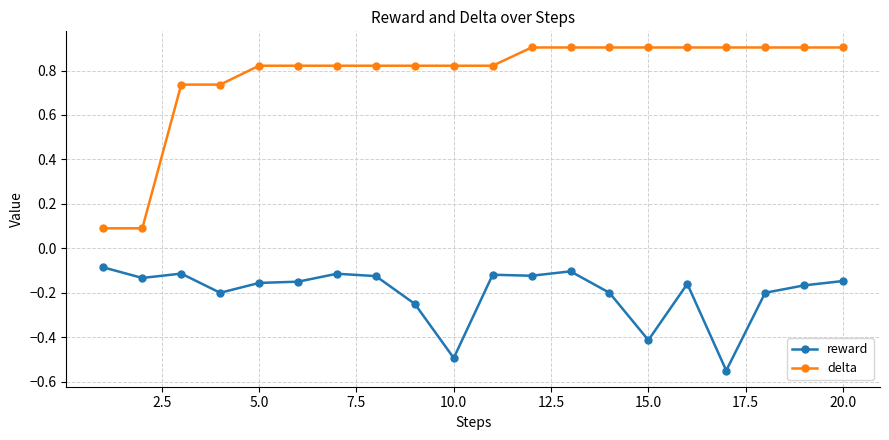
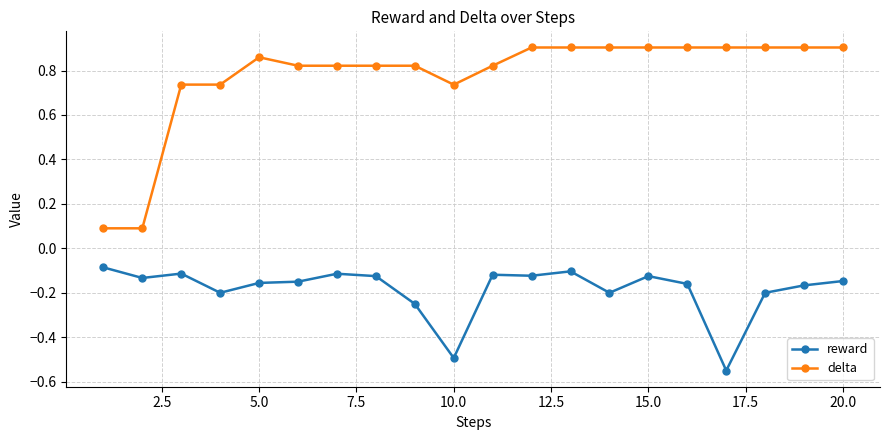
delta, 5.0: 0.82 -> 0.86
delta, 10.0: 0.82 -> 0.74
reward, 15.0: -0.41 -> -0.13
